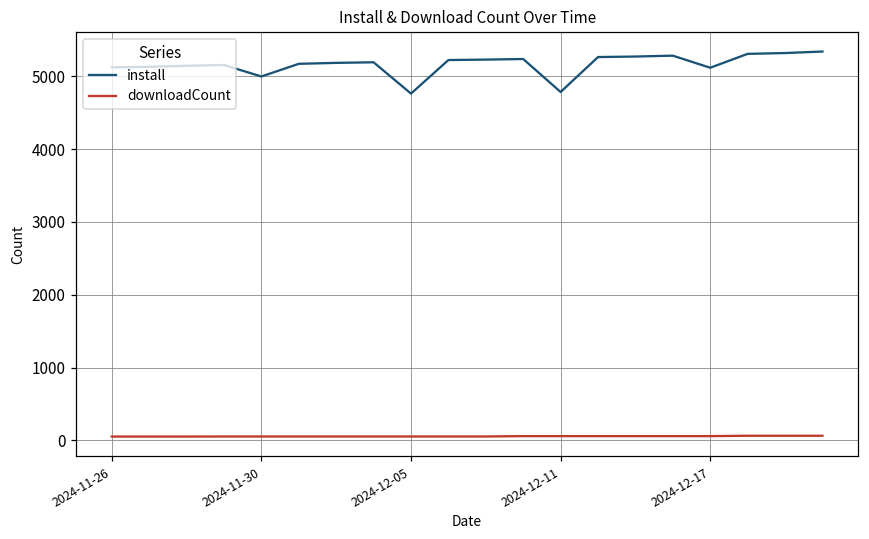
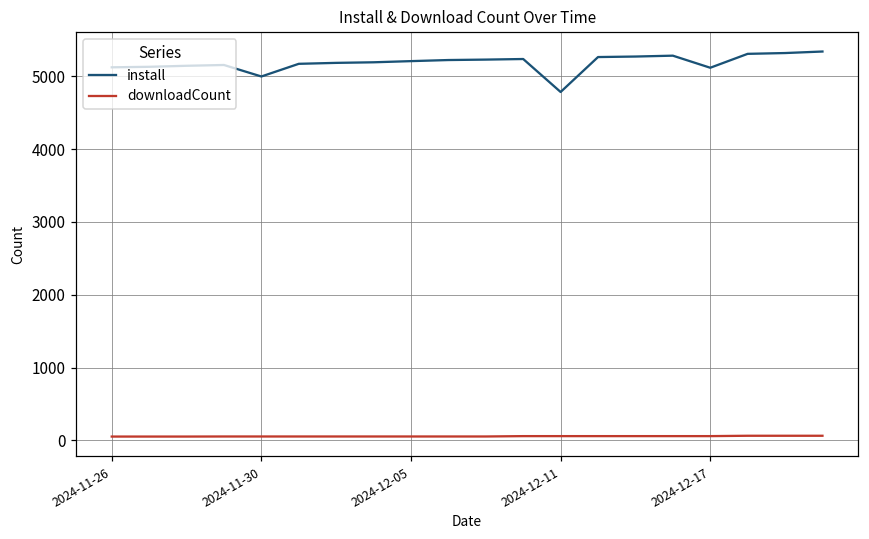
install, 2024-12-05: 4800 -> 5200
